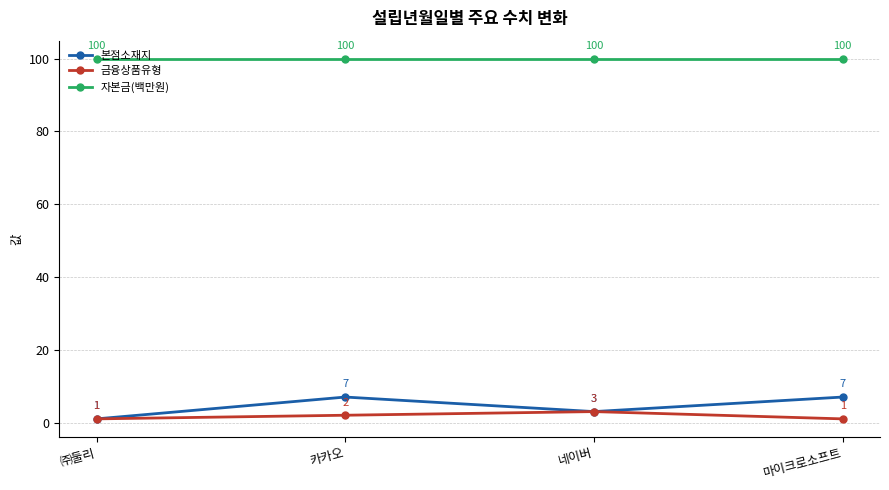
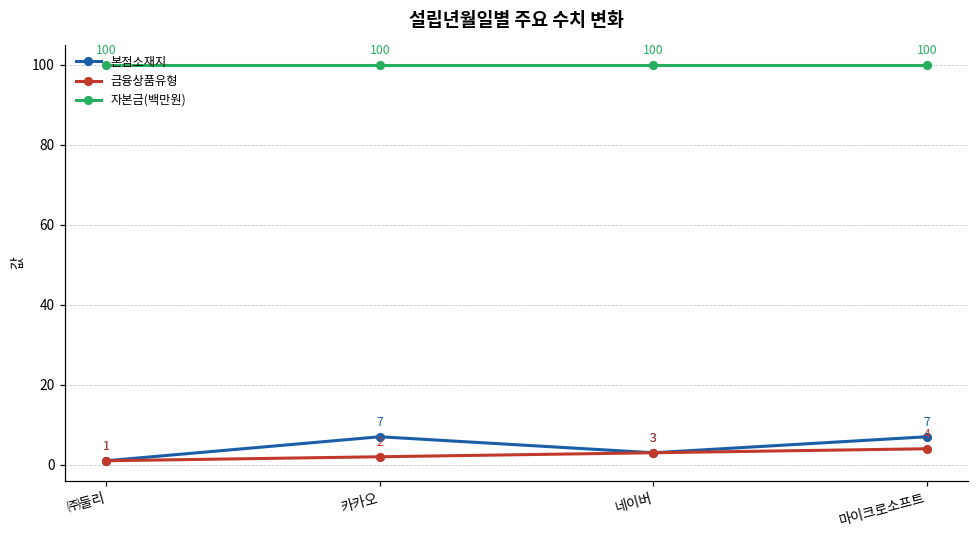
금융상품유형, 마이크로소프트: 1 -> 4
